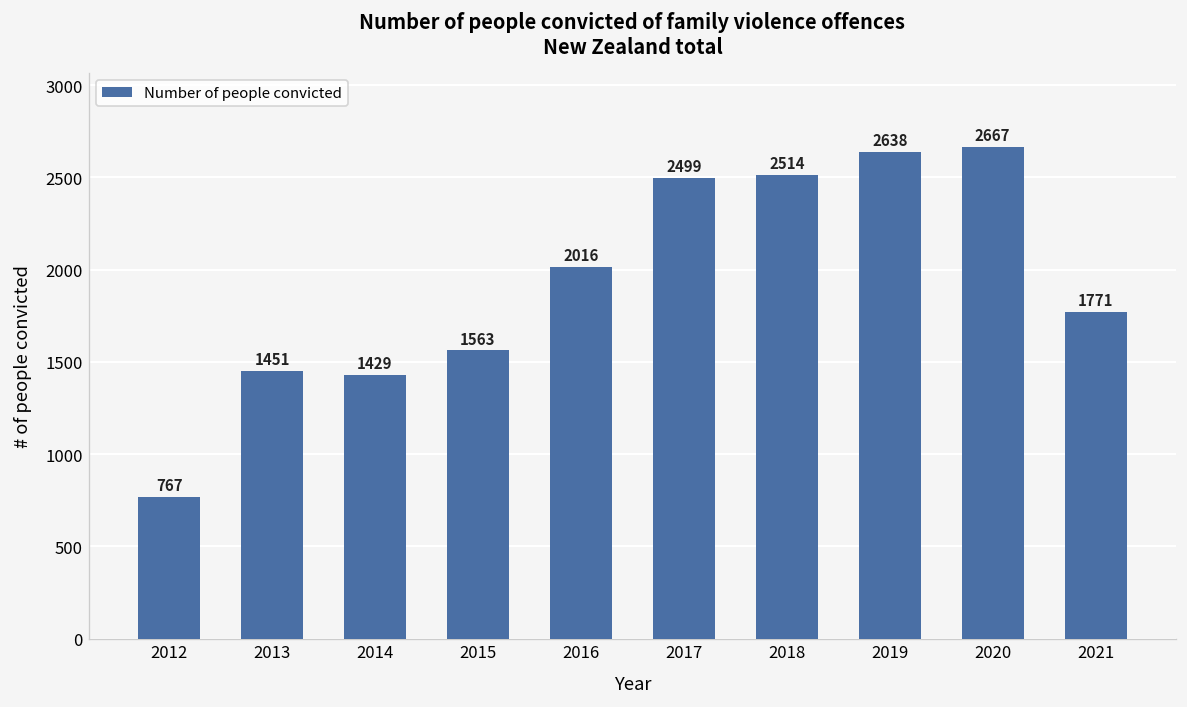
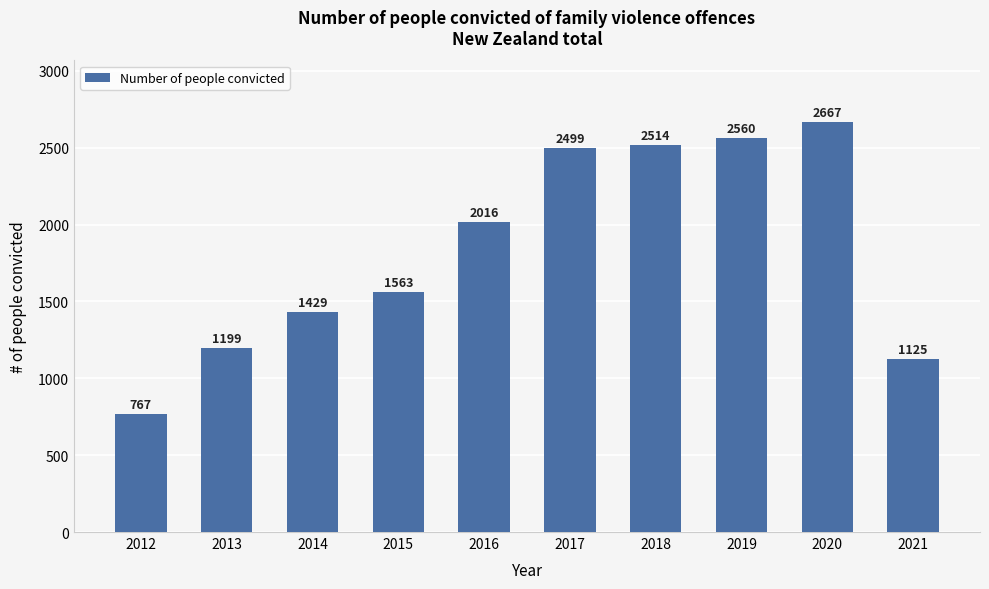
2013: 1451 -> 1199
2019: 2638 -> 2560
2021: 1771 -> 1125
